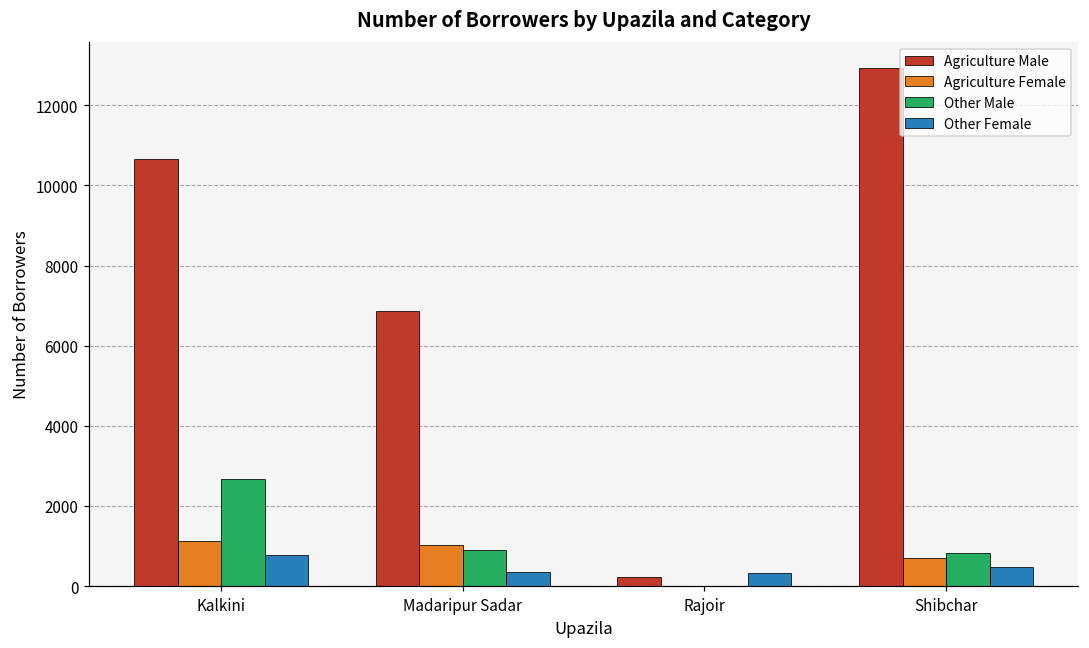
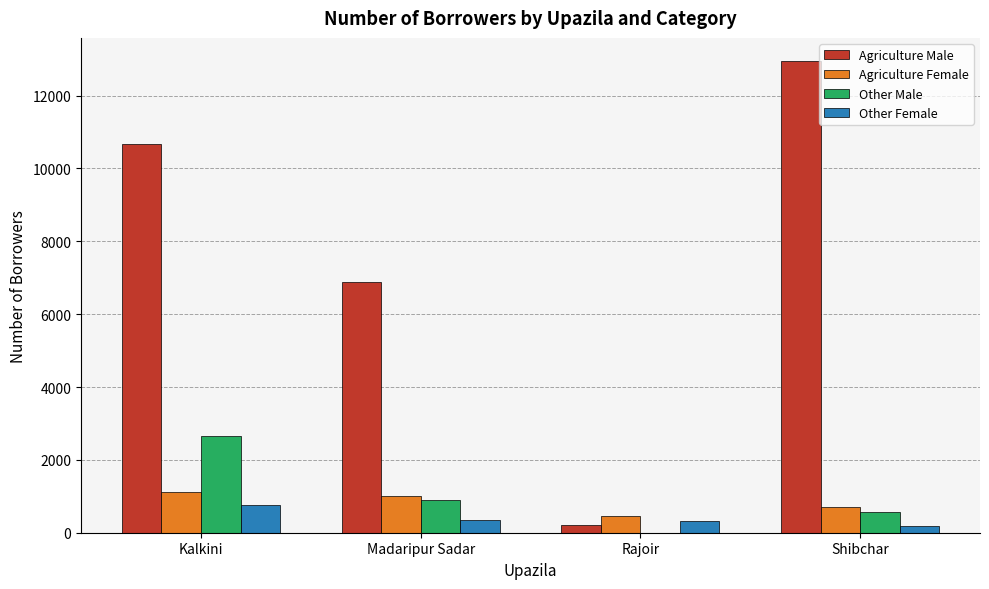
Agriculture Female, Rajoir: 0 -> 400
Other Male, Shibchar: 800 -> 600
Other Female, Shibchar: 500 -> 200
